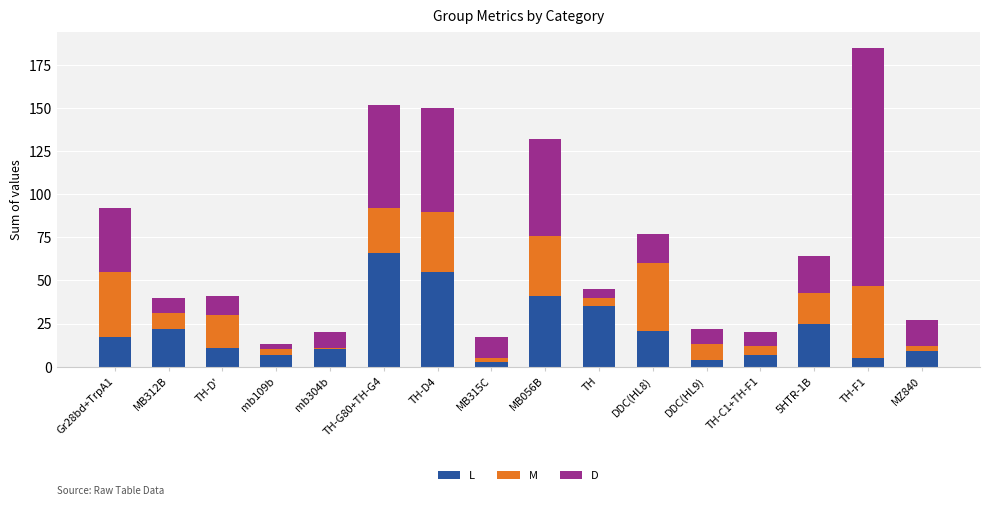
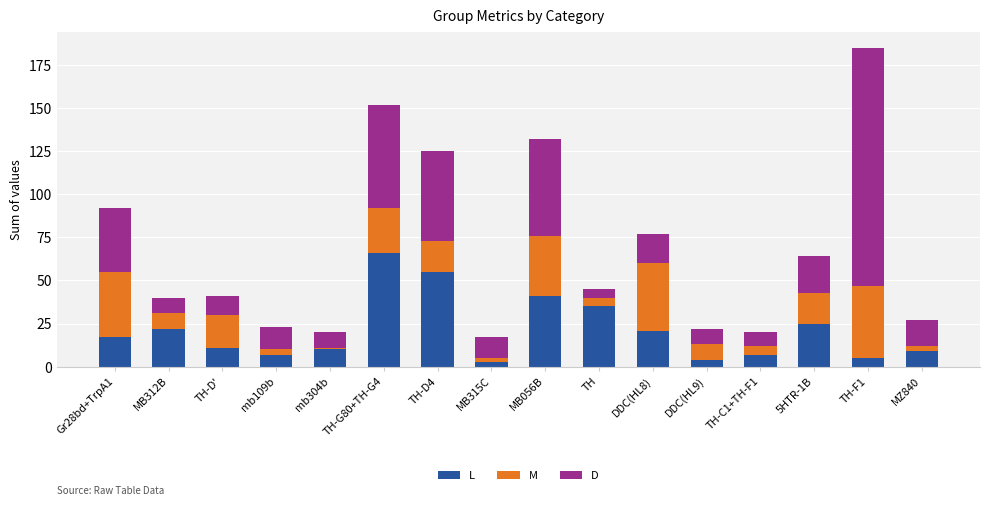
D, mb109b: 3 -> 13
M, TH-D4: 35 -> 18
D, TH-D4: 60 -> 52
